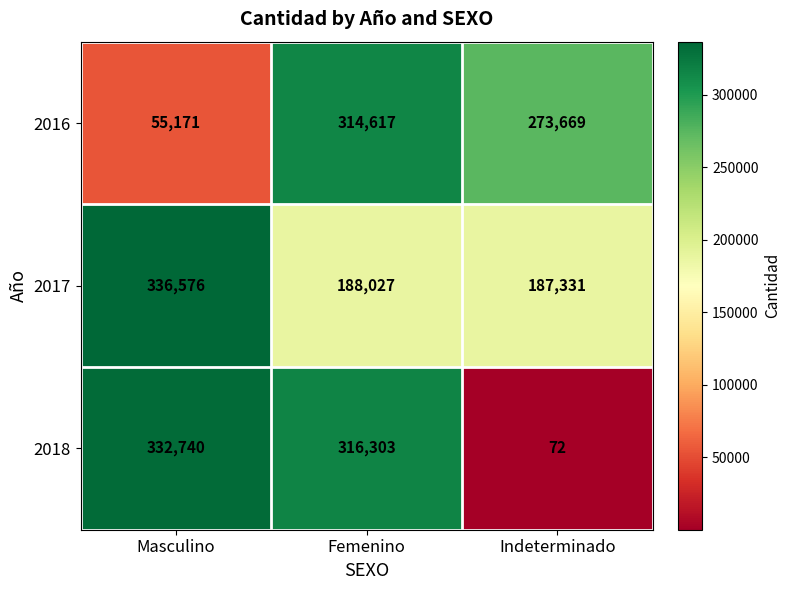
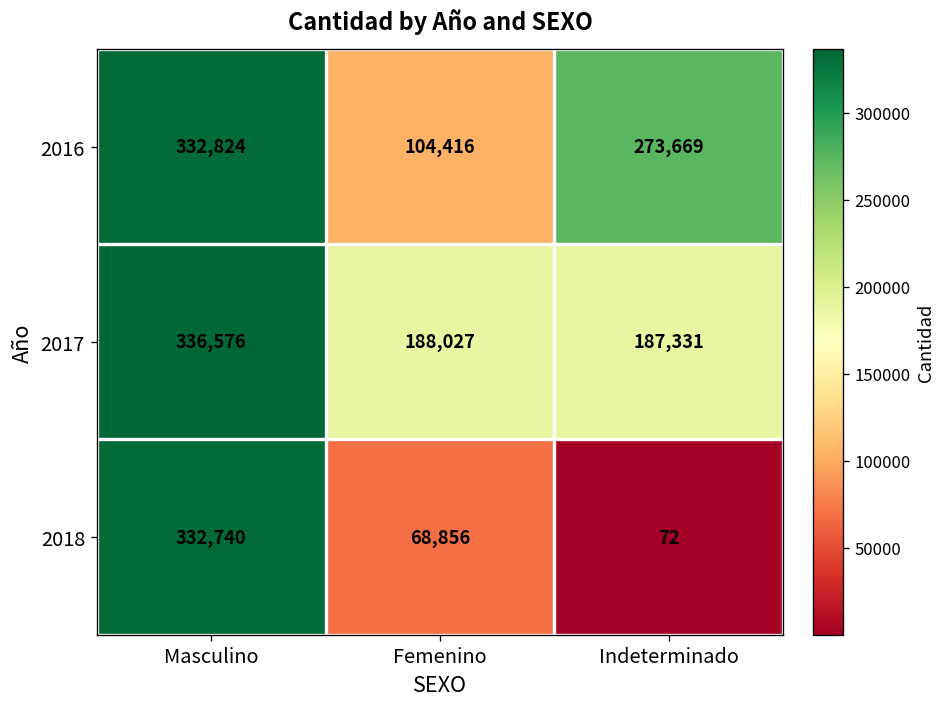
2016, Masculino: 55,171 -> 332,824
2016, Femenino: 314,617 -> 104,416
2018, Femenino: 316,303 -> 68,856
